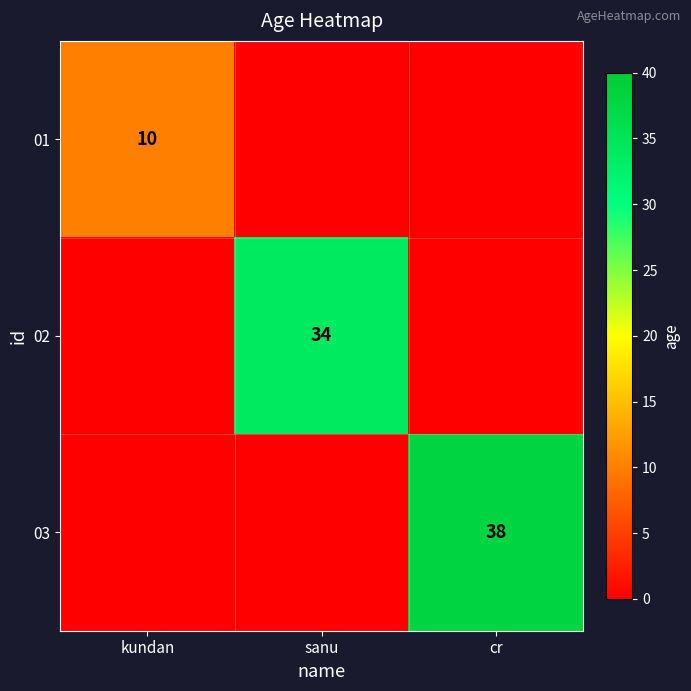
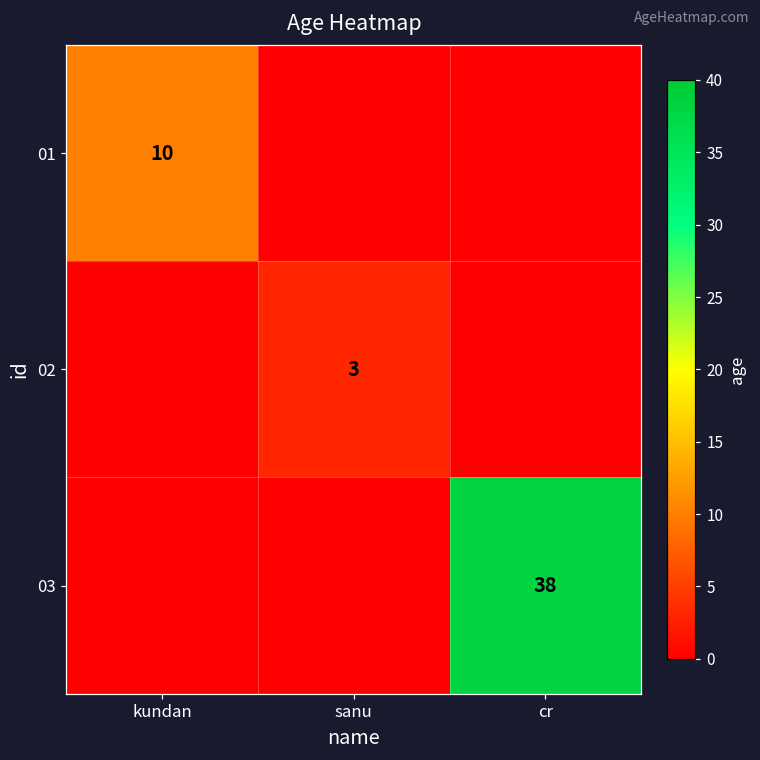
02, sanu: 34 -> 3
